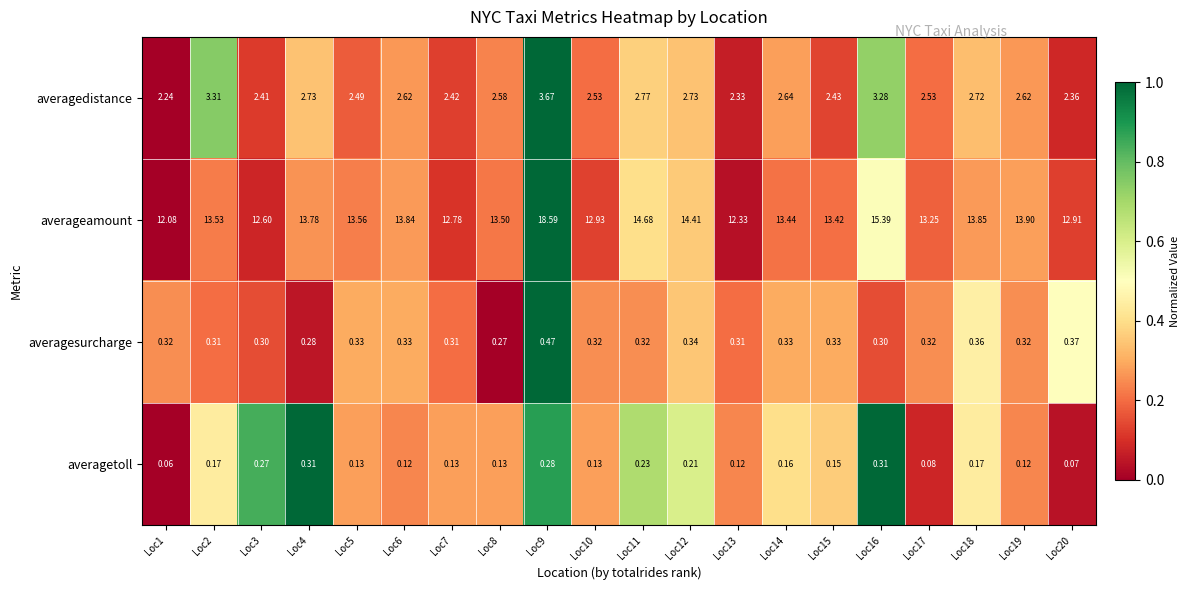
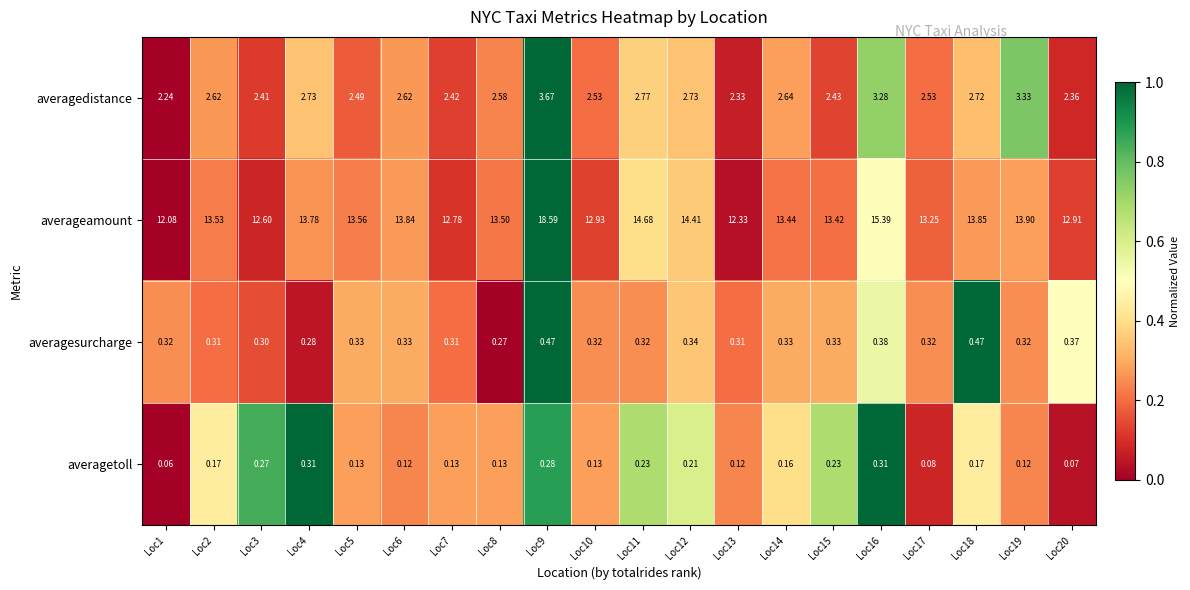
averagedistance, Loc2: 3.31 -> 2.62
averagedistance, Loc19: 2.62 -> 3.33
averagesurcharge, Loc16: 0.30 -> 0.38
averagesurcharge, Loc18: 0.36 -> 0.47
averagetoll, Loc15: 0.15 -> 0.23
